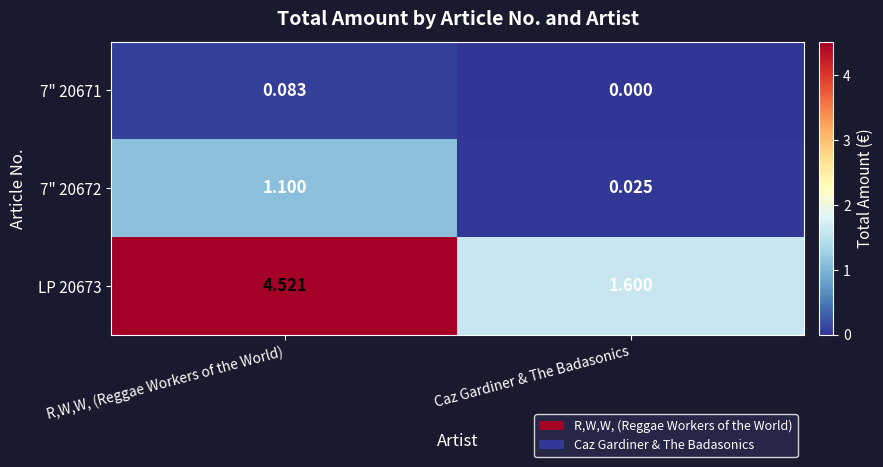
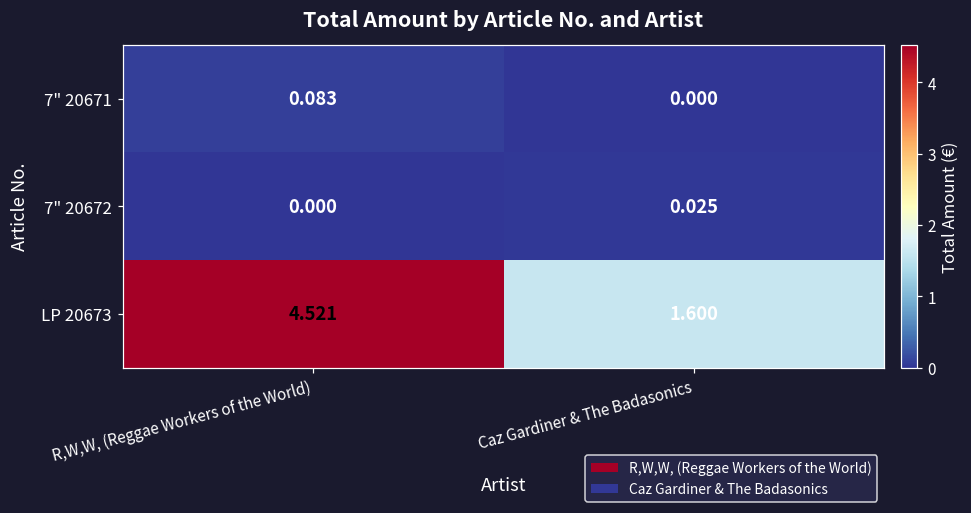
7" 20672, R,W,W, (Reggae Workers of the World): 1.100 -> 0.000
